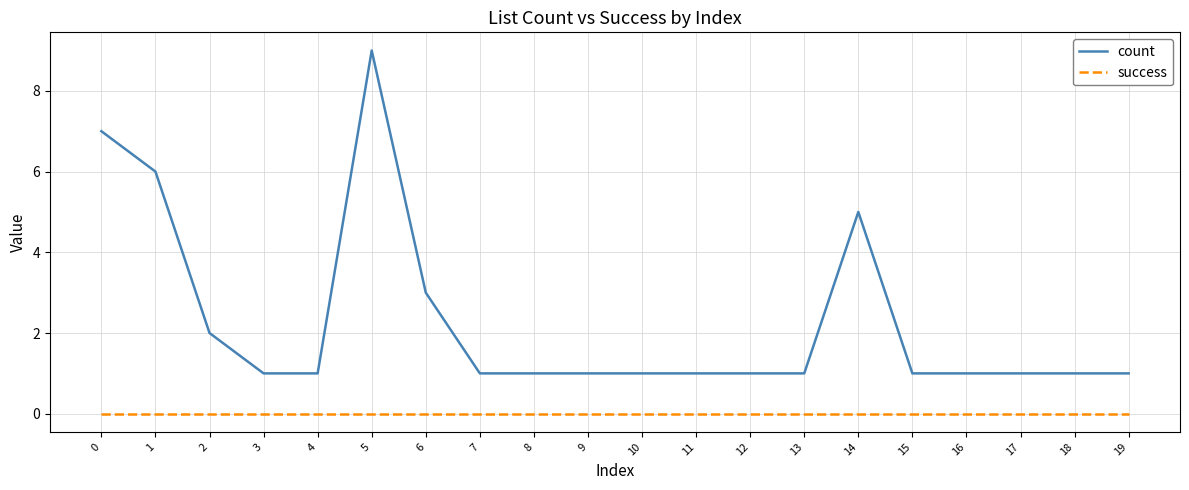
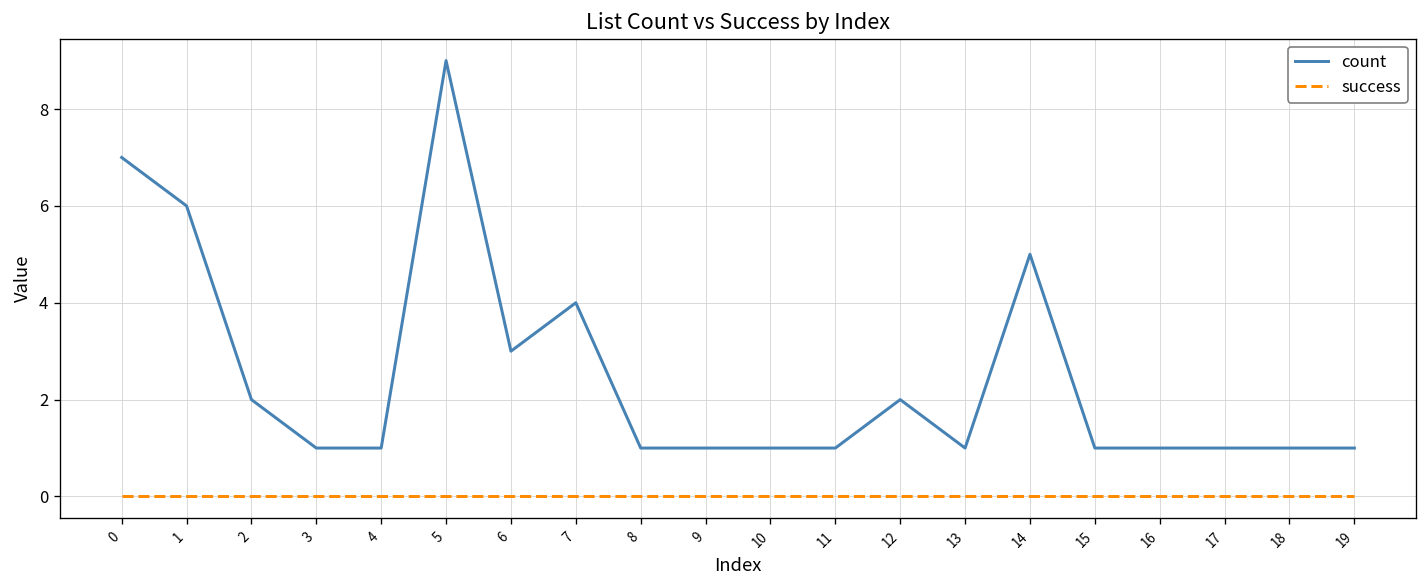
count, 7: 1 -> 4
count, 12: 1 -> 2
